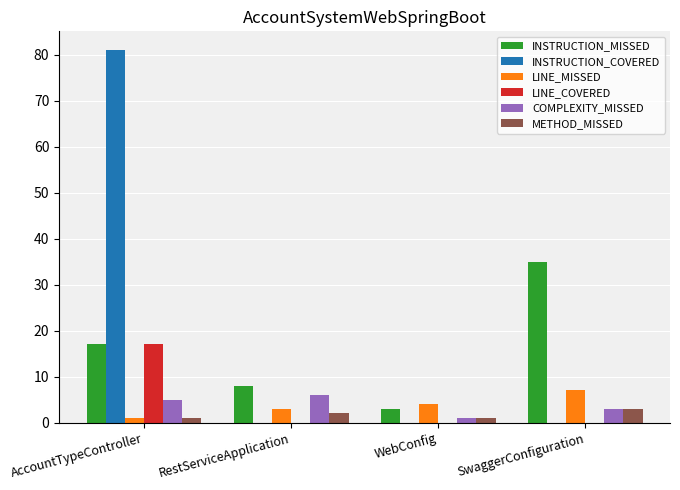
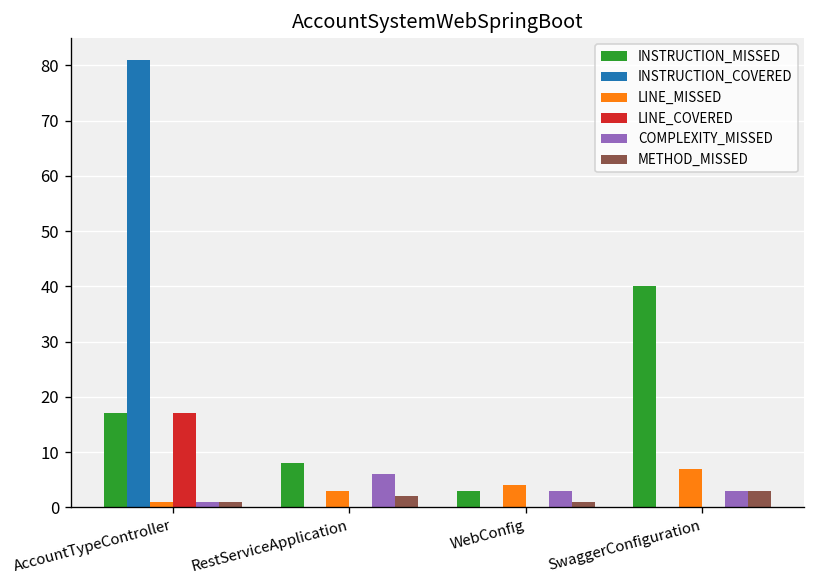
COMPLEXITY_MISSED, AccountTypeController: 5 -> 1
COMPLEXITY_MISSED, WebConfig: 1 -> 3
INSTRUCTION_MISSED, SwaggerConfiguration: 35 -> 40
